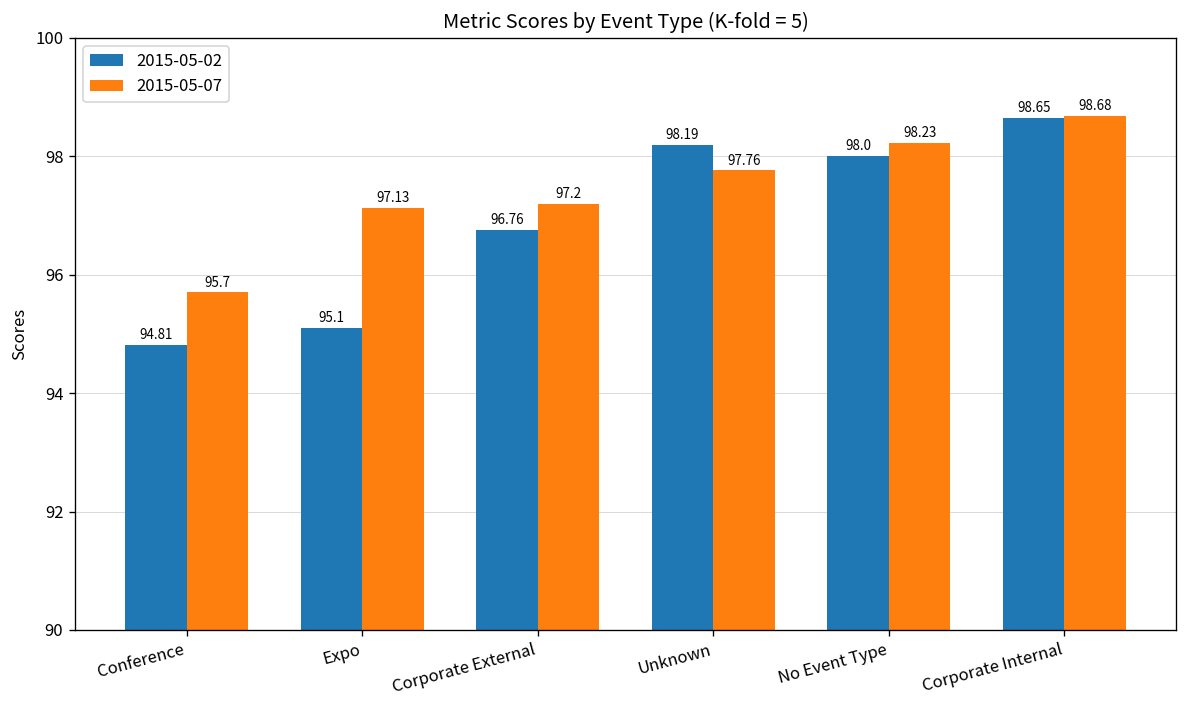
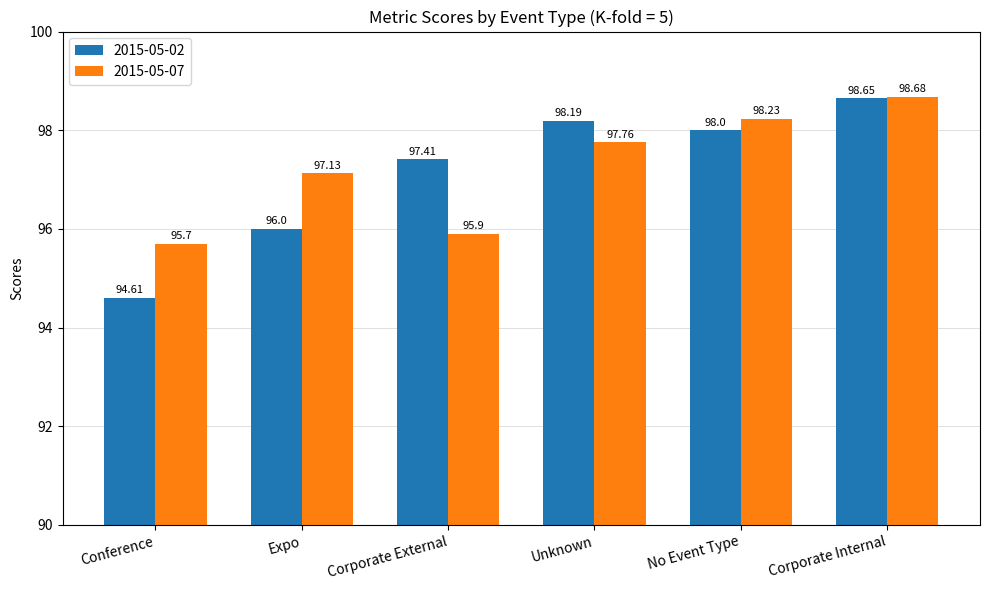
2015-05-02, Conference: 94.81 -> 94.61
2015-05-02, Expo: 95.1 -> 96.0
2015-05-02, Corporate External: 96.76 -> 97.41
2015-05-07, Corporate External: 97.2 -> 95.9
